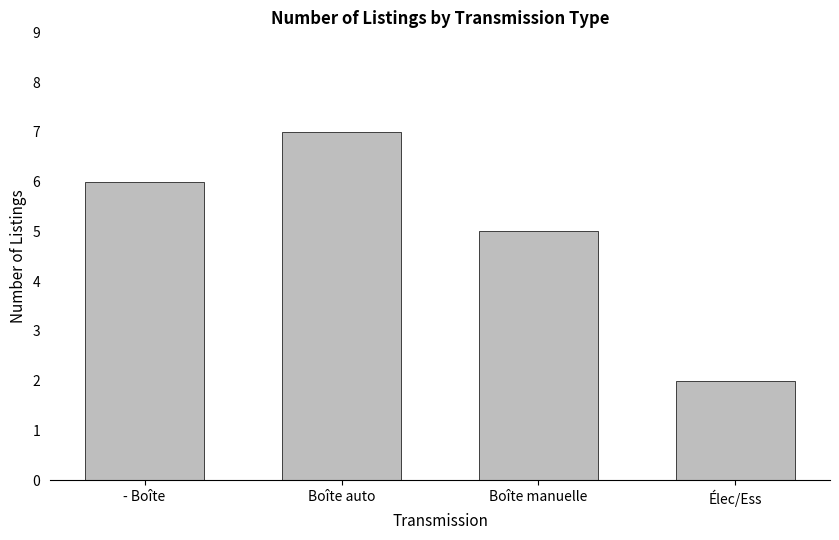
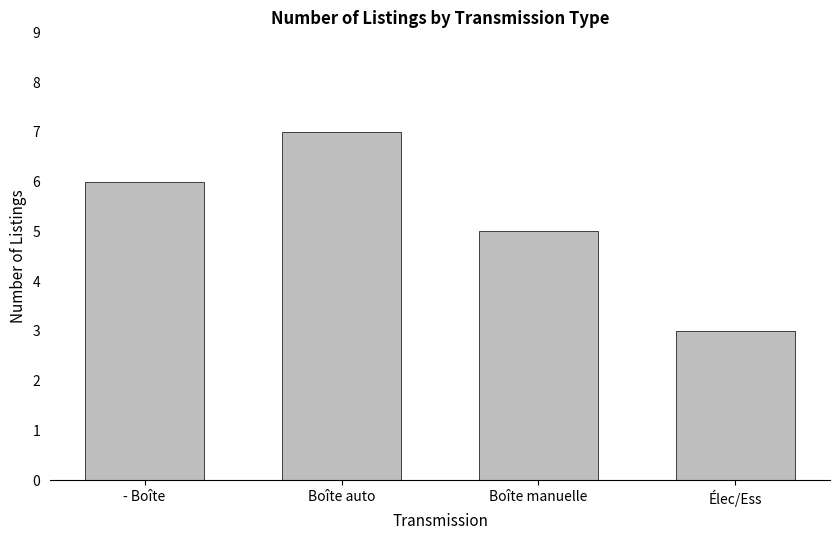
Élec/Ess: 2 -> 3
